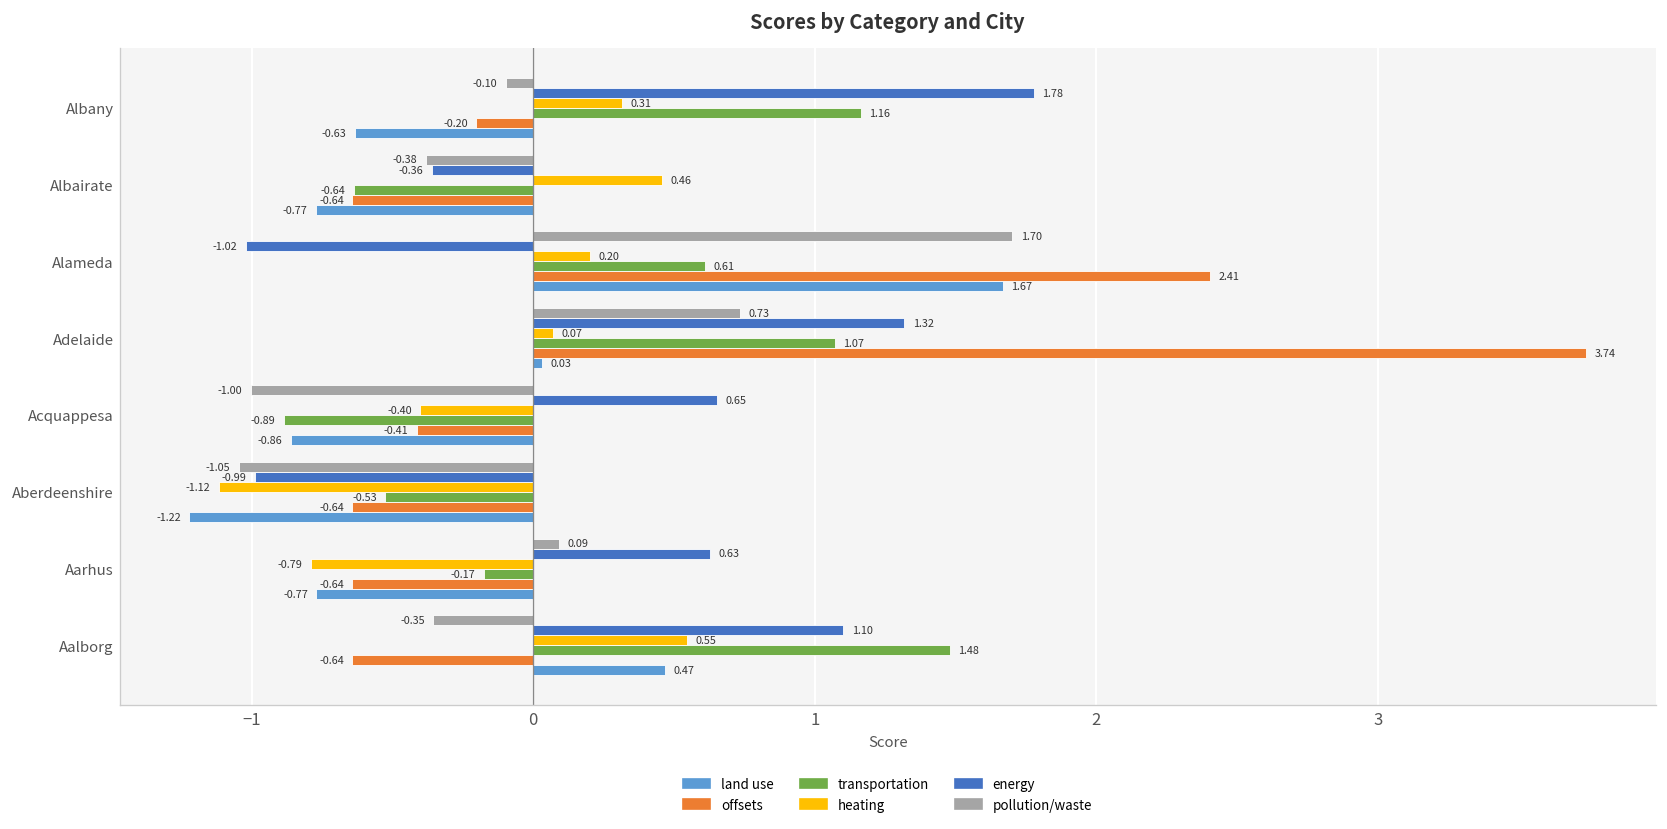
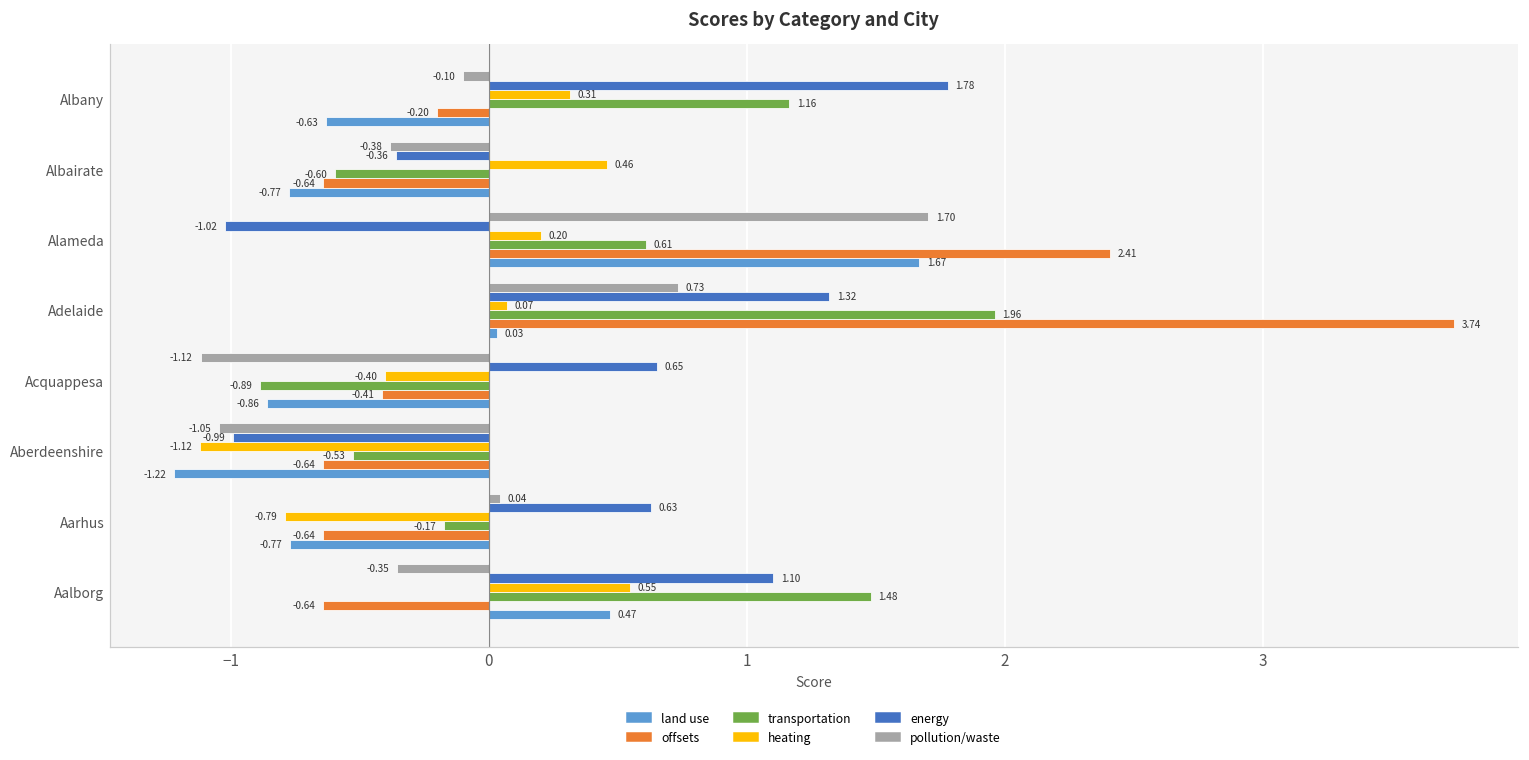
transportation, Albairate: -0.64 -> -0.60
transportation, Adelaide: 1.07 -> 1.96
pollution/waste, Acquappesa: -1.00 -> -1.12
pollution/waste, Aarhus: 0.09 -> 0.04
